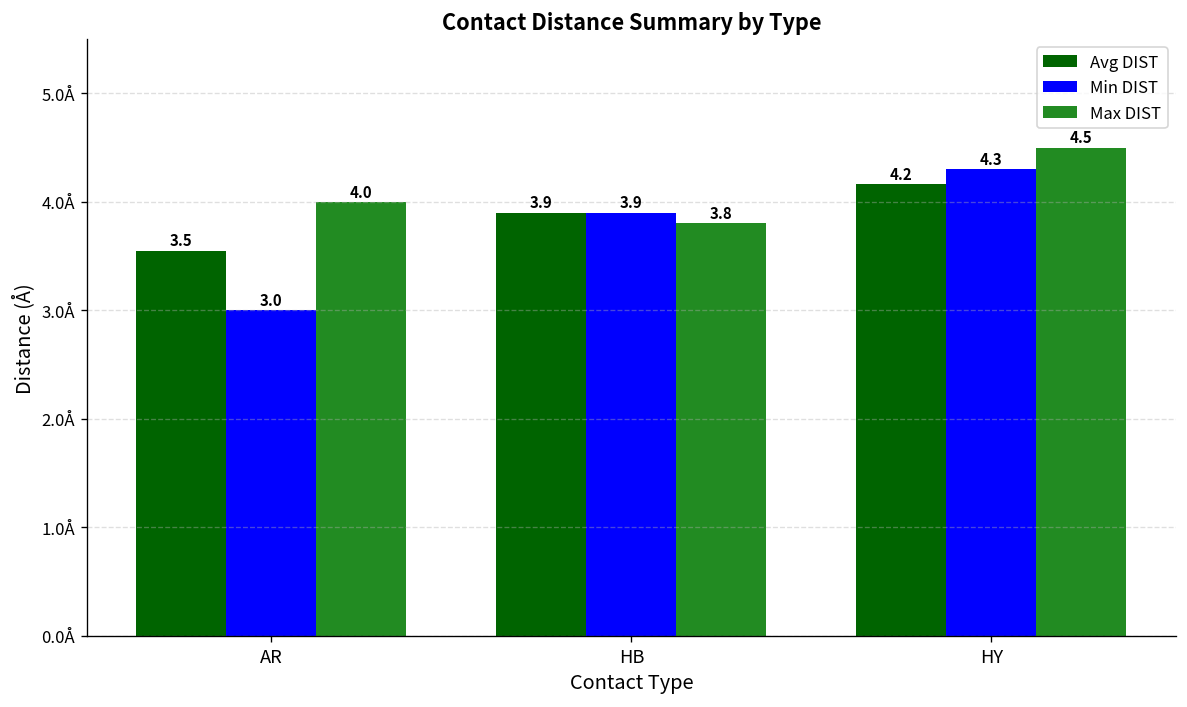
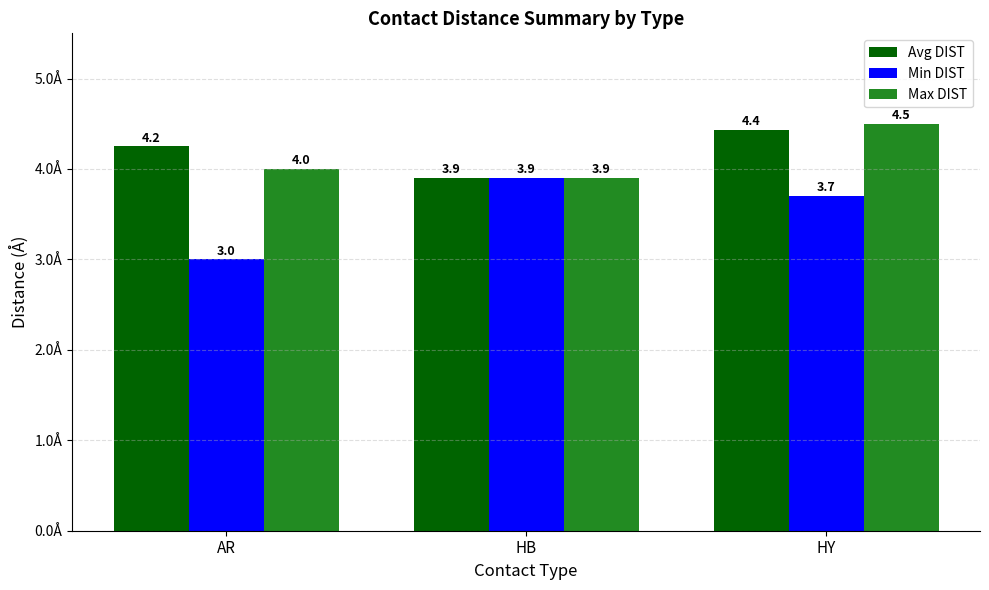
Avg DIST, AR: 3.5 -> 4.2
Max DIST, HB: 3.8 -> 3.9
Avg DIST, HY: 4.2 -> 4.4
Min DIST, HY: 4.3 -> 3.7
